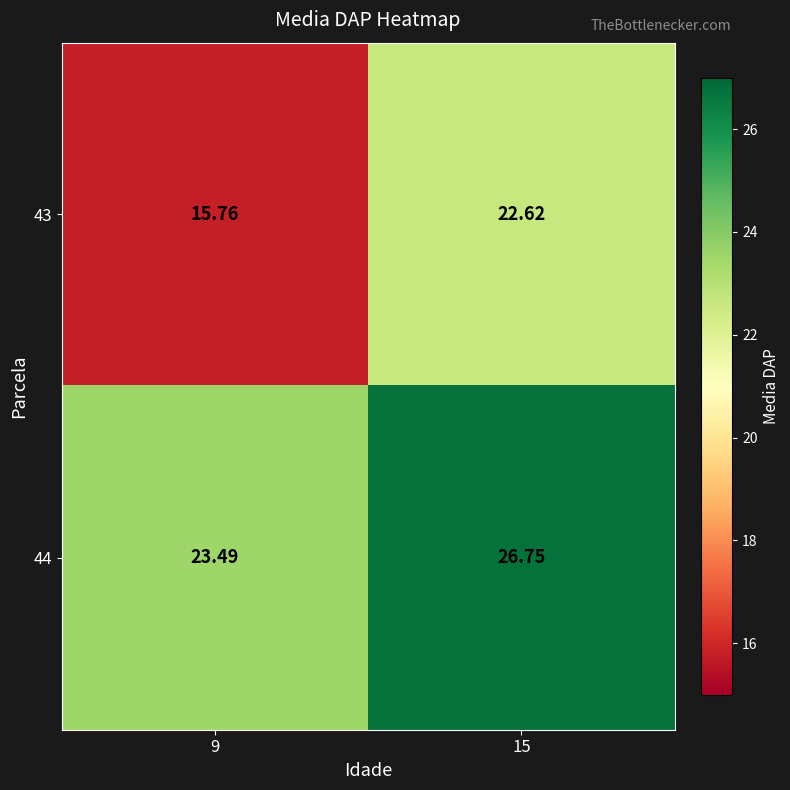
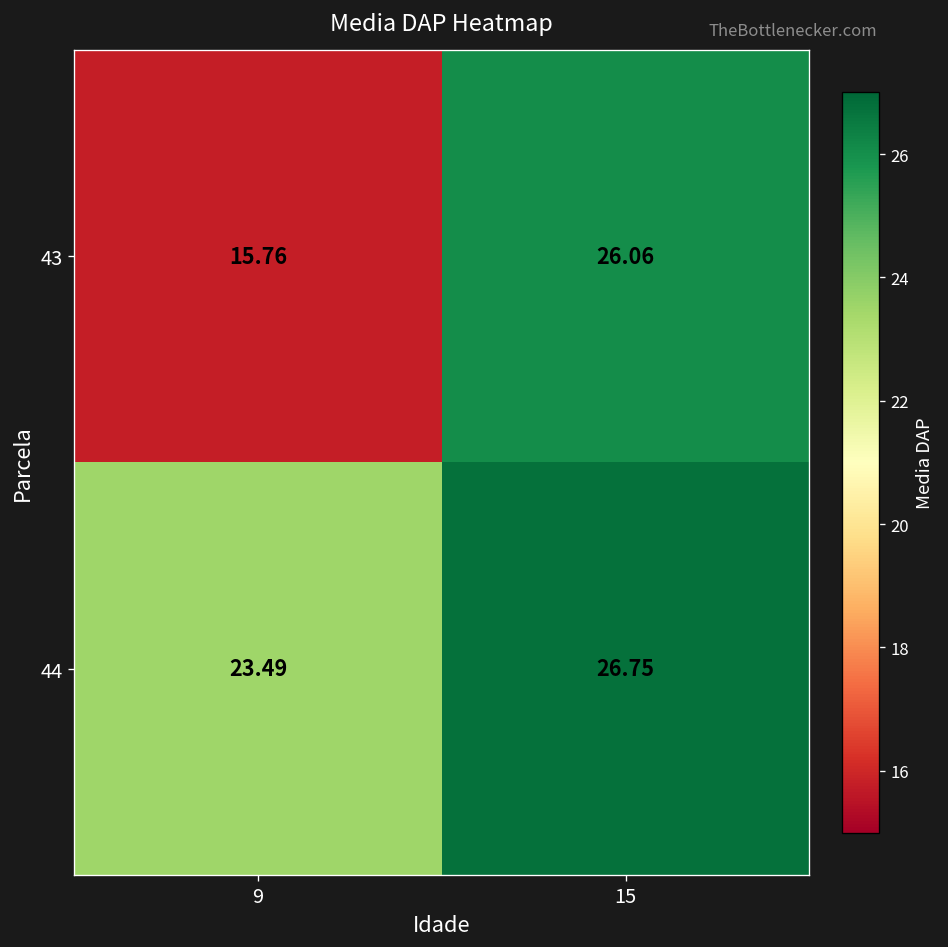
43, 15: 22.62 -> 26.06
